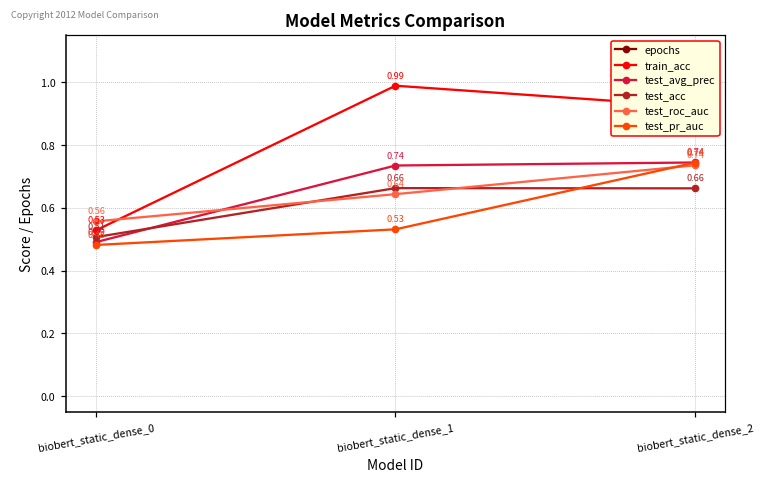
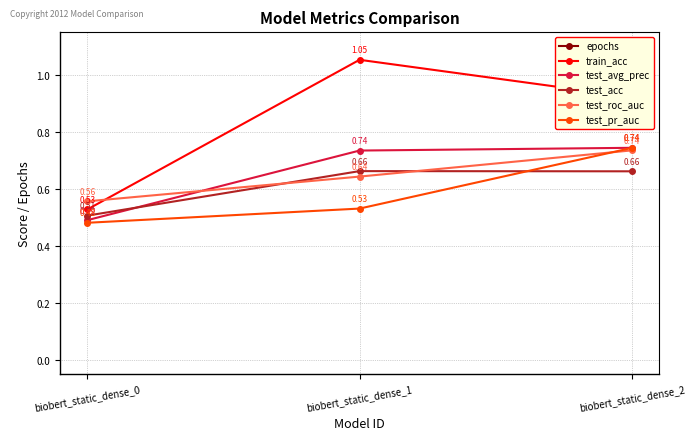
train_acc, biobert_static_dense_1: 0.99 -> 1.05
